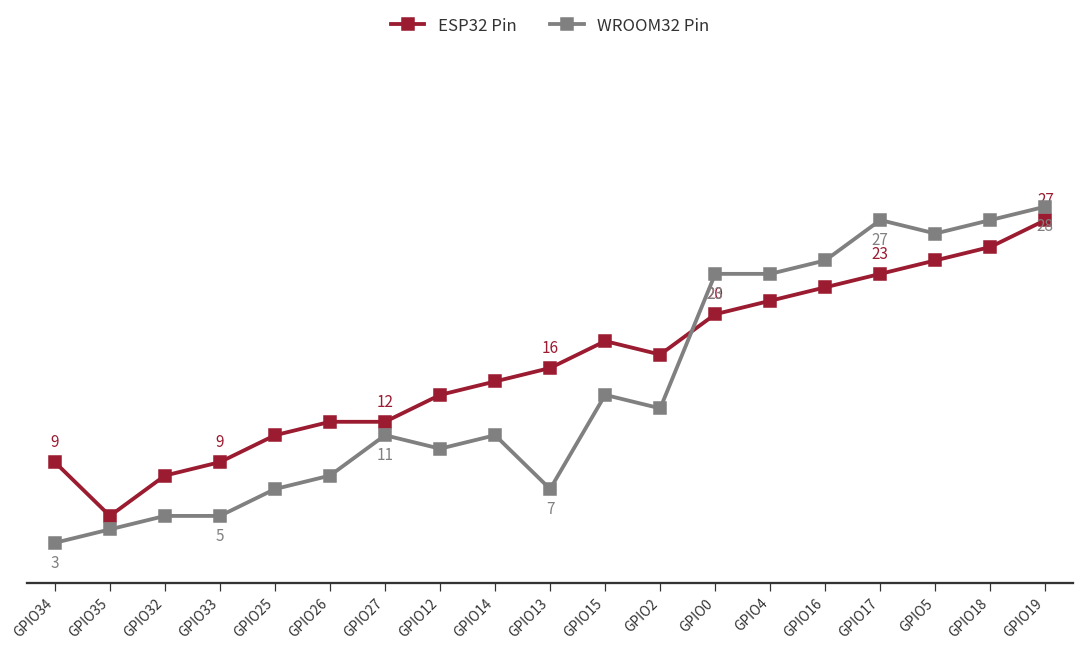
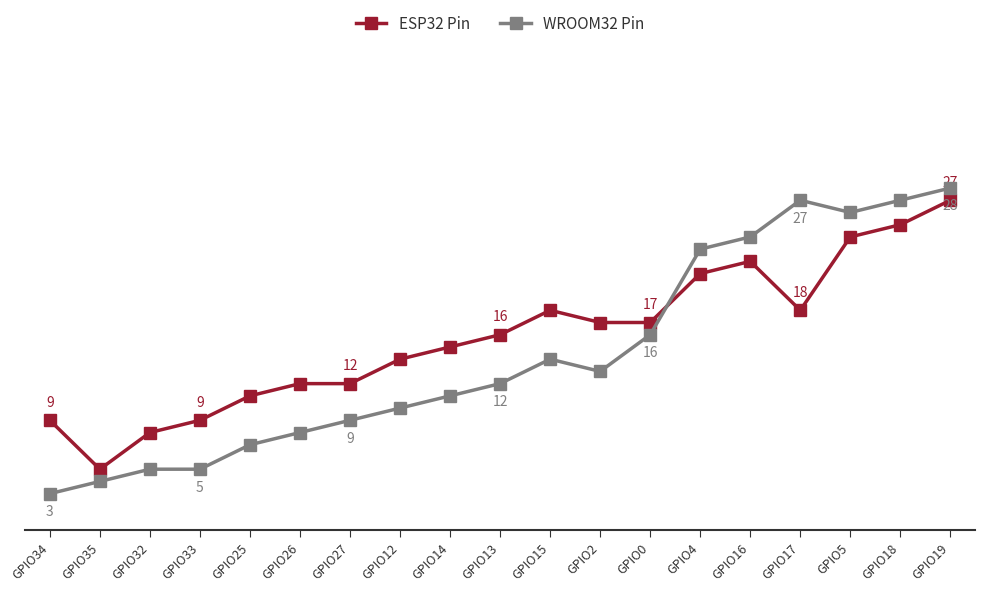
WROOM32 Pin, GPIO27: 11 -> 9
WROOM32 Pin, GPIO13: 7 -> 12
ESP32 Pin, GPIO0: 20 -> 17
WROOM32 Pin, GPIO0: 23 -> 16
ESP32 Pin, GPIO17: 23 -> 18
